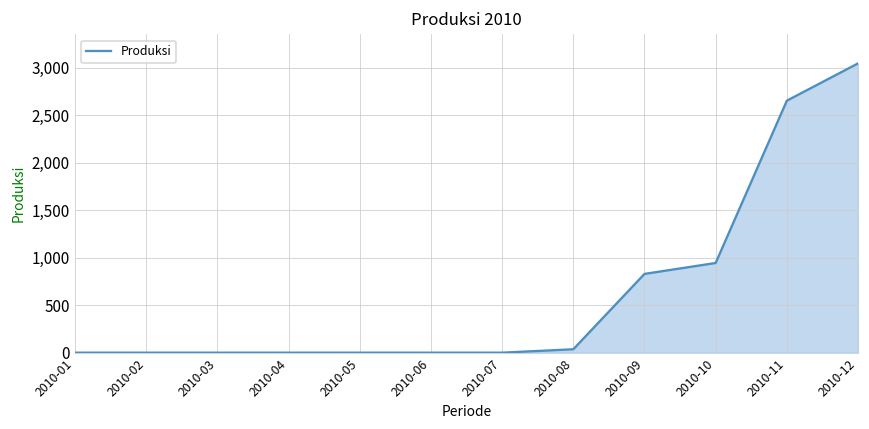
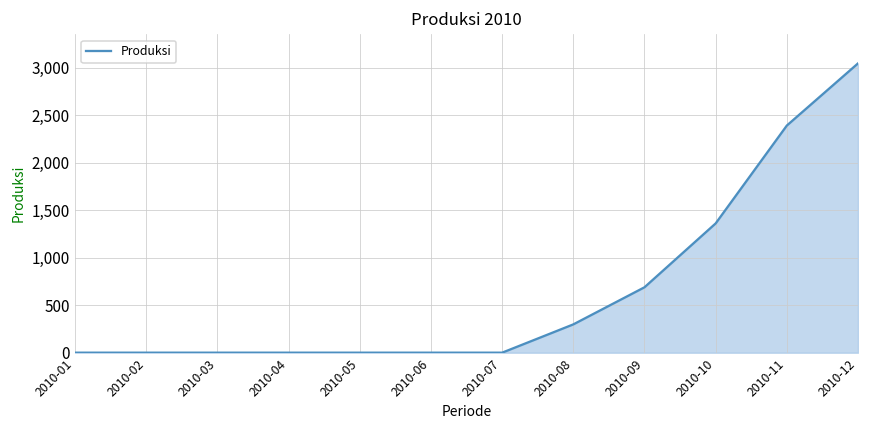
2010-08: 0 -> 300
2010-09: 800 -> 700
2010-10: 900 -> 1,400
2010-11: 2,700 -> 2,400
